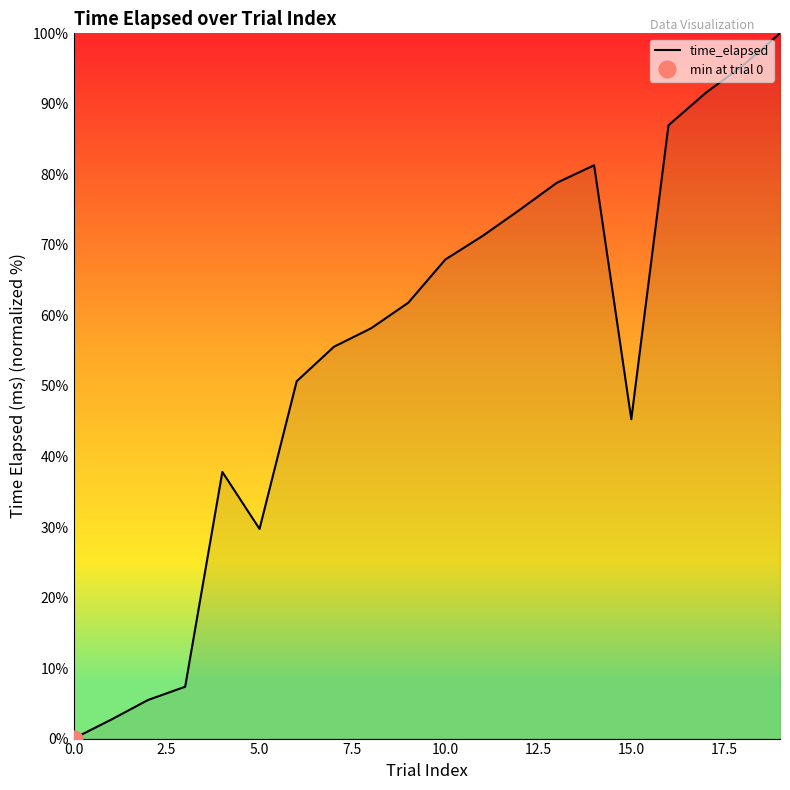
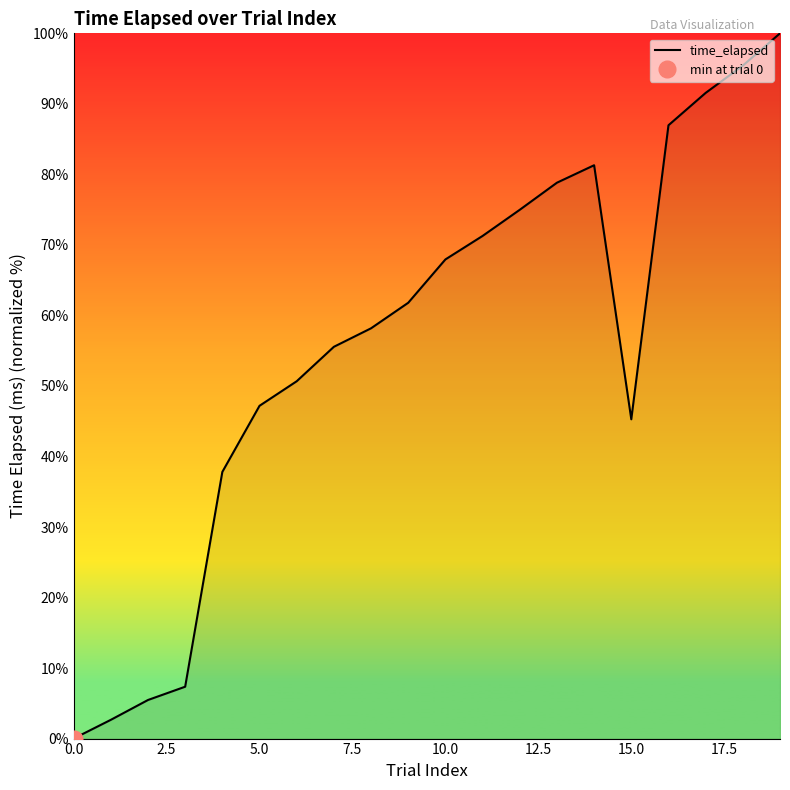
time_elapsed, 5.0: 30% -> 47%
